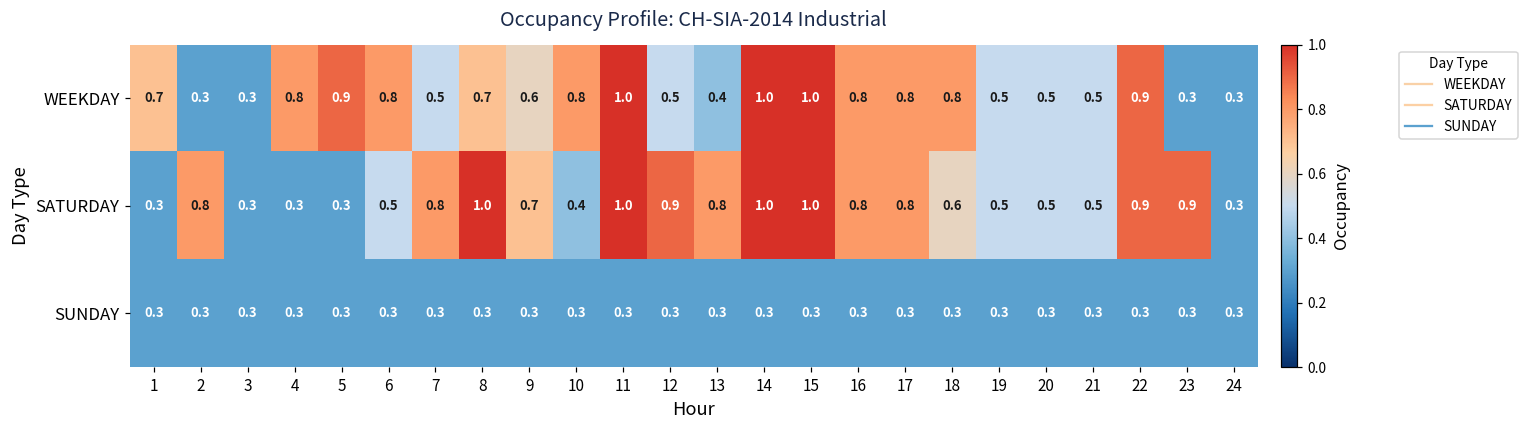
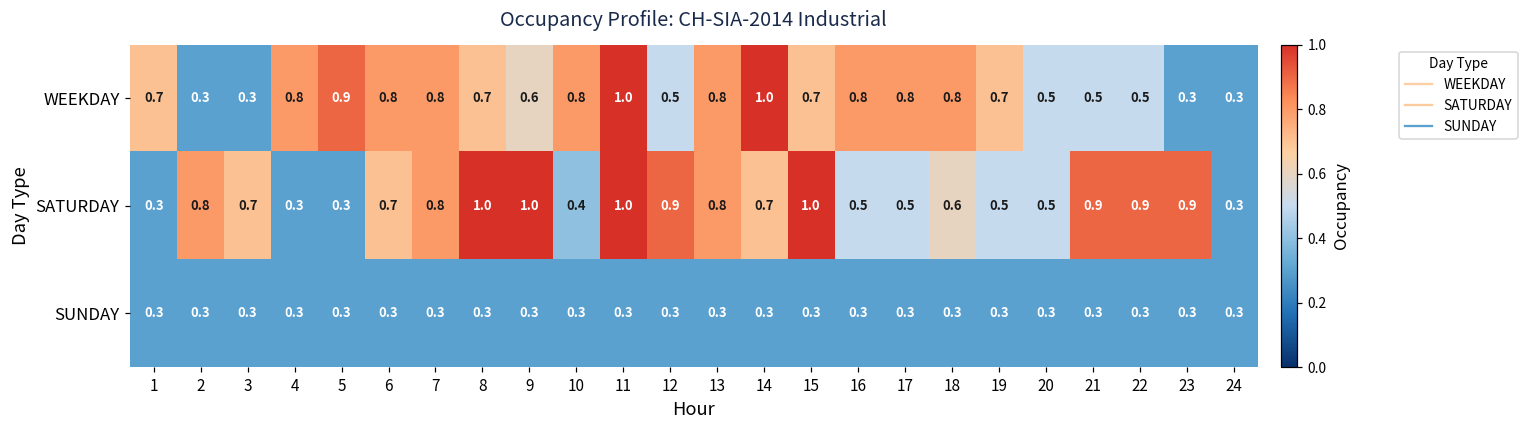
WEEKDAY, 7: 0.5 -> 0.8
WEEKDAY, 13: 0.4 -> 0.8
WEEKDAY, 15: 1.0 -> 0.7
WEEKDAY, 19: 0.5 -> 0.7
WEEKDAY, 22: 0.9 -> 0.5
SATURDAY, 3: 0.3 -> 0.7
SATURDAY, 6: 0.5 -> 0.7
SATURDAY, 9: 0.7 -> 1.0
SATURDAY, 14: 1.0 -> 0.7
SATURDAY, 16: 0.8 -> 0.5
SATURDAY, 17: 0.8 -> 0.5
SATURDAY, 21: 0.5 -> 0.9
